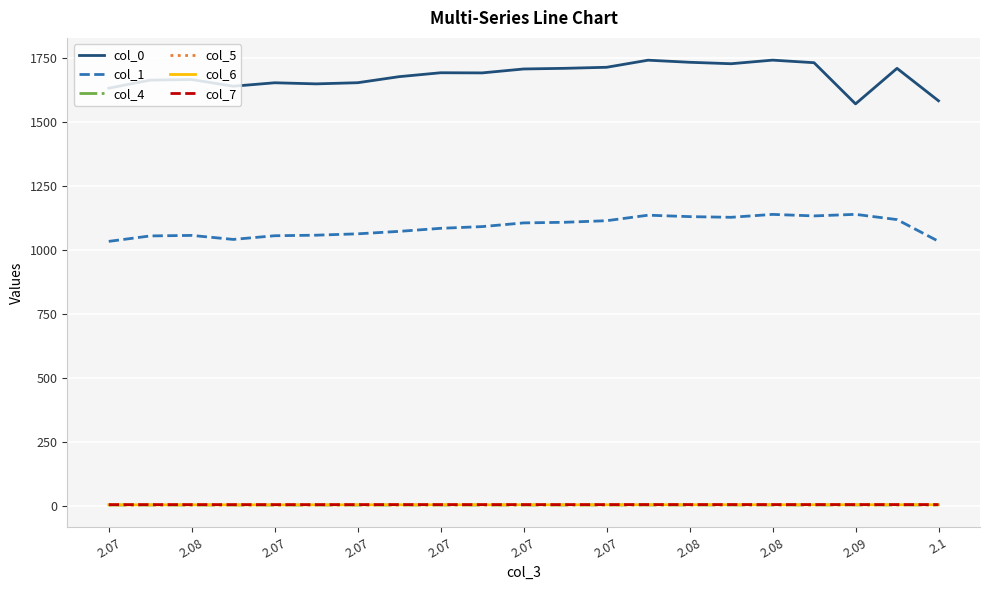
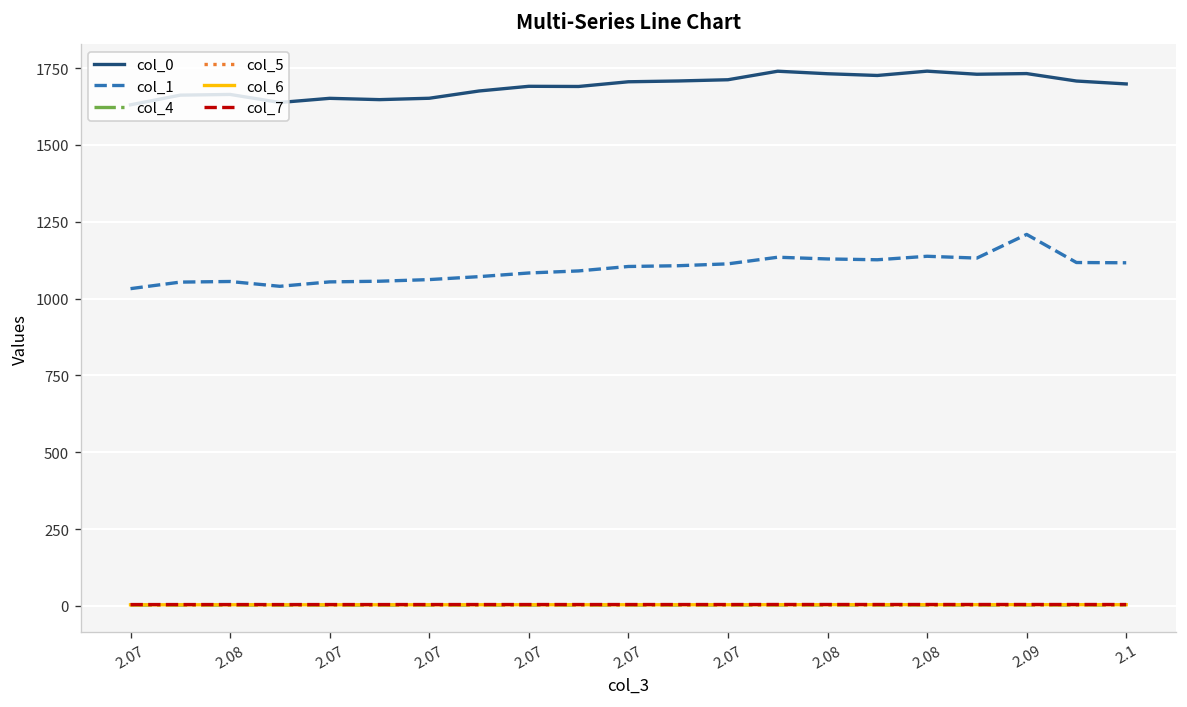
col_0, 2.09: 1570 -> 1730
col_1, 2.09: 1140 -> 1210
col_0, 2.1: 1580 -> 1700
col_1, 2.1: 1030 -> 1120
